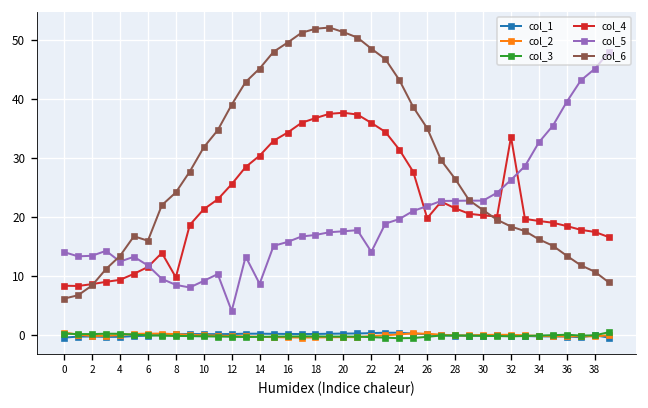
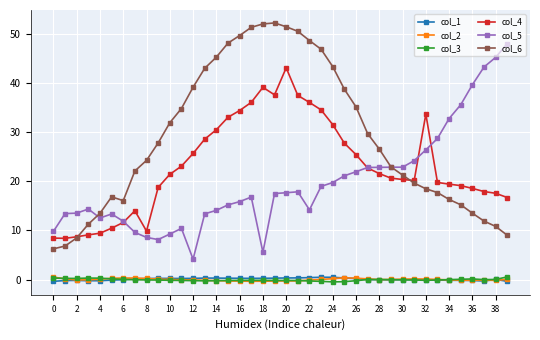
col_5, 0: 14 -> 10
col_5, 14: 9 -> 14
col_4, 18: 37 -> 39
col_5, 18: 17 -> 6
col_4, 20: 38 -> 43
col_4, 26: 20 -> 25
